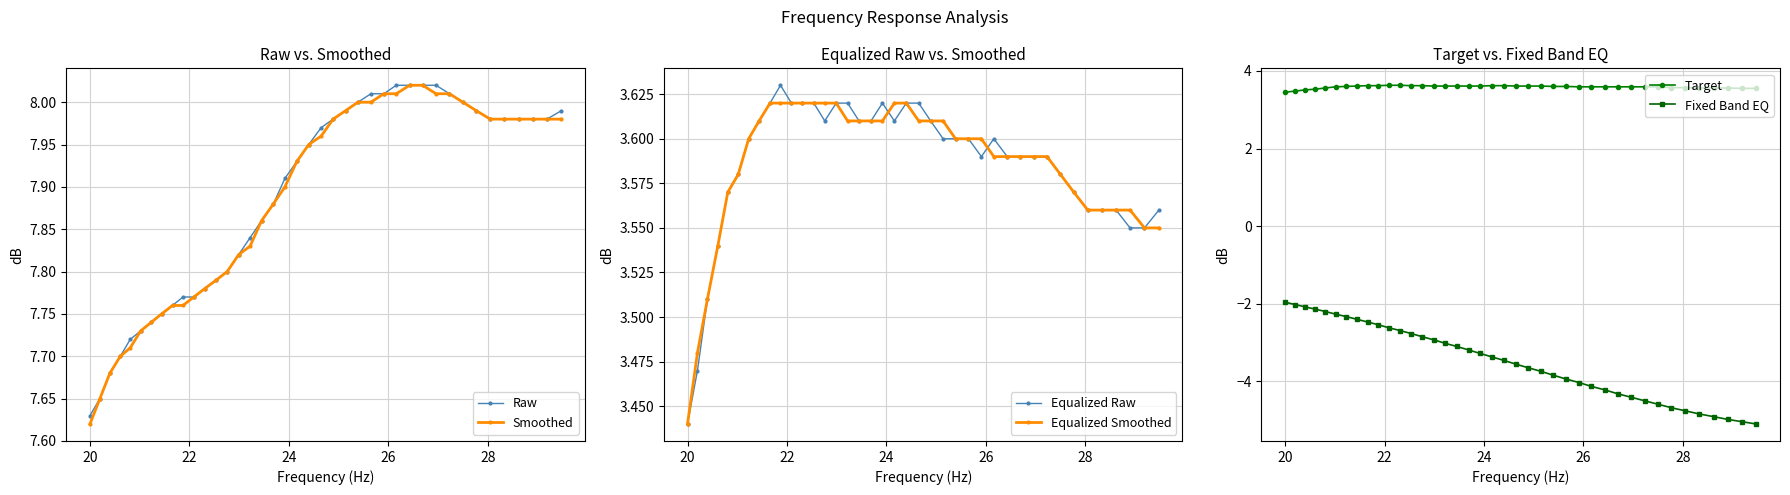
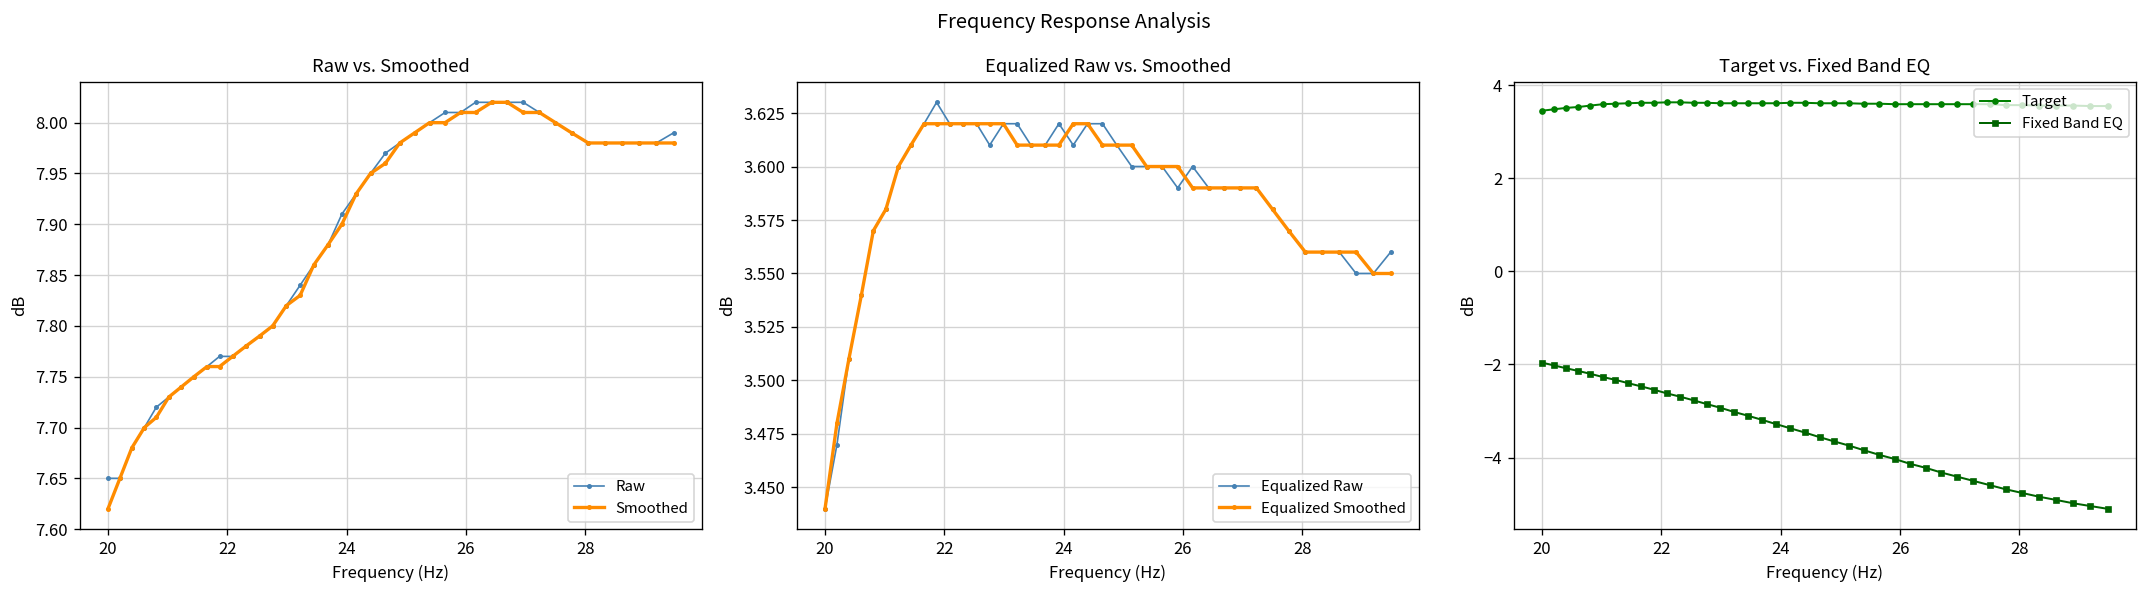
Raw vs. Smoothed, Raw, 20: 7.63 -> 7.65
